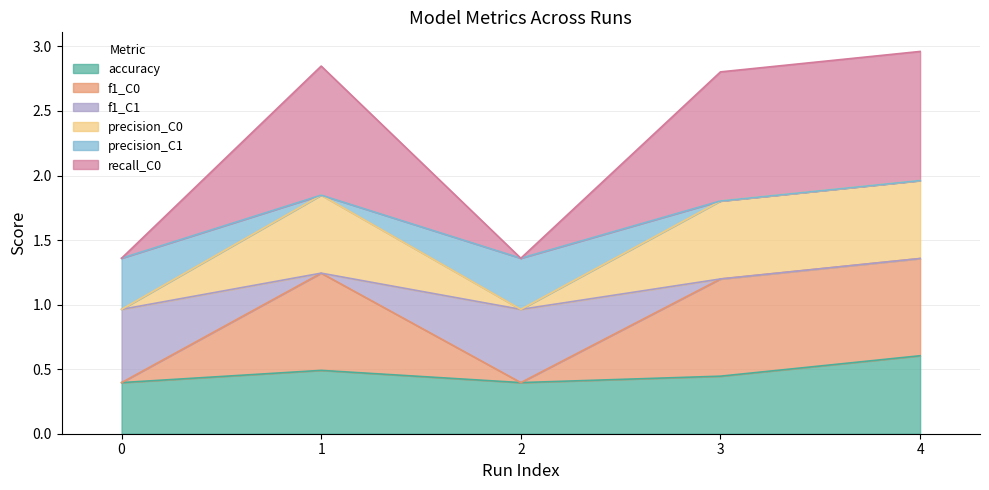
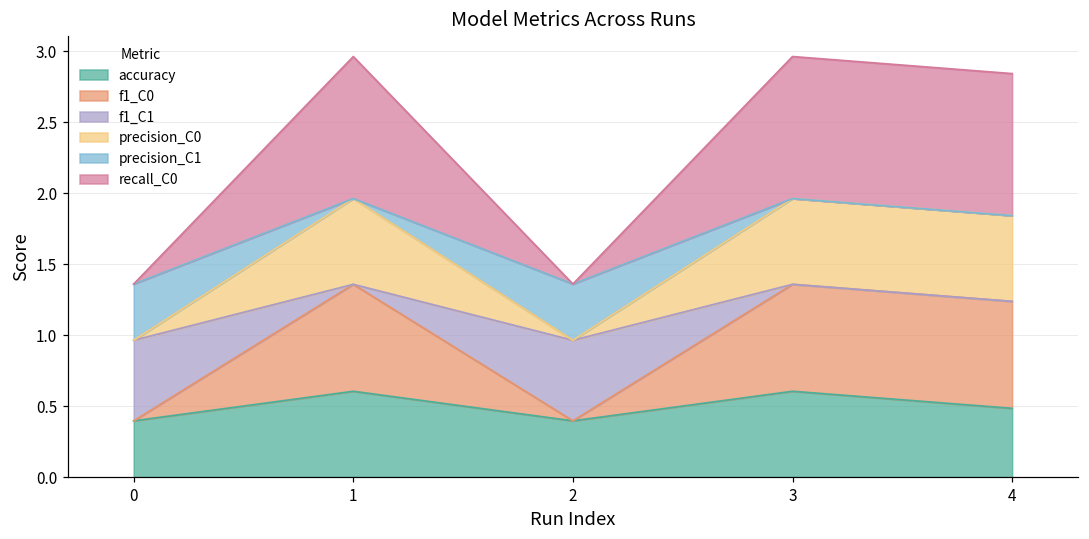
accuracy, 1: 0.49 -> 0.60
accuracy, 3: 0.45 -> 0.60
accuracy, 4: 0.60 -> 0.48
